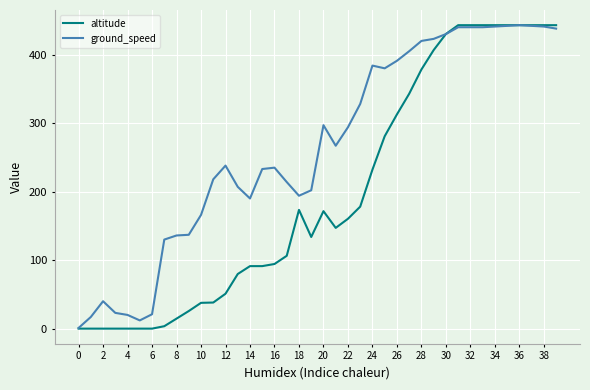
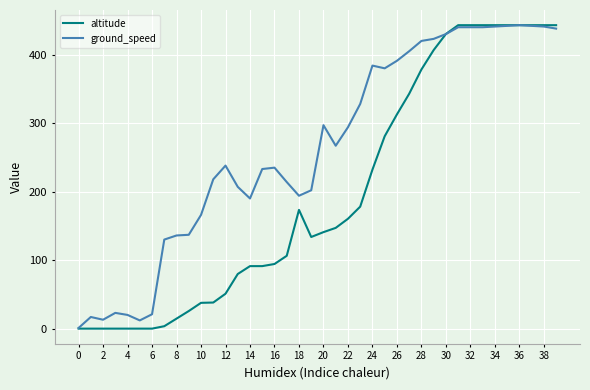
ground_speed, 2: 40 -> 10
altitude, 20: 170 -> 140
